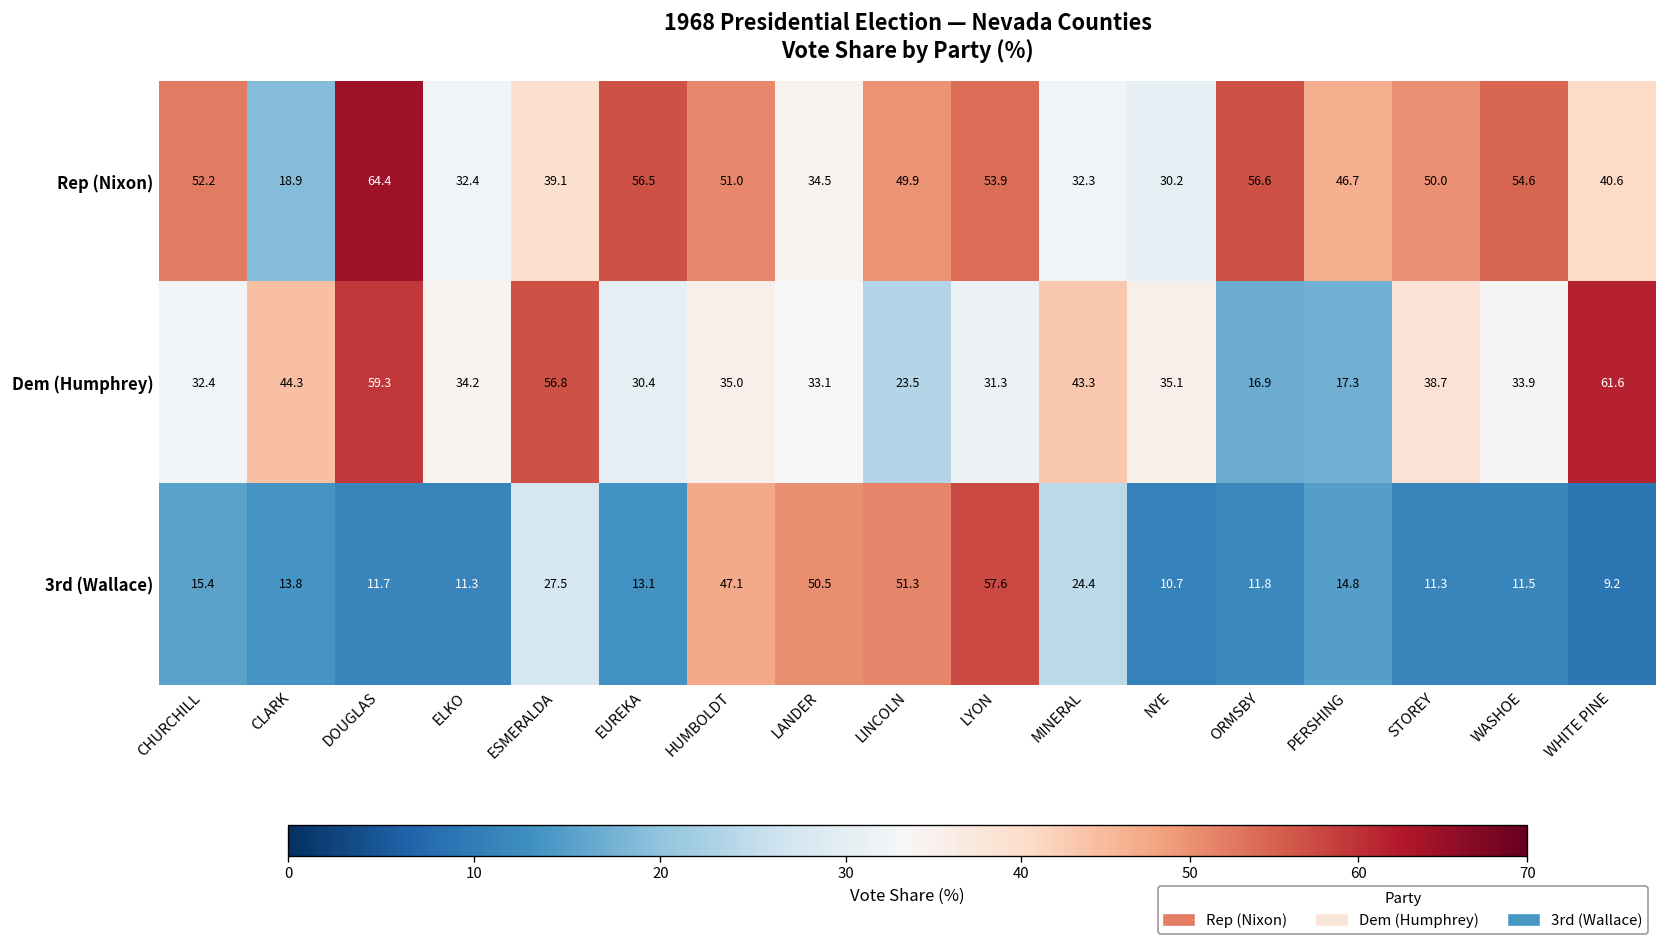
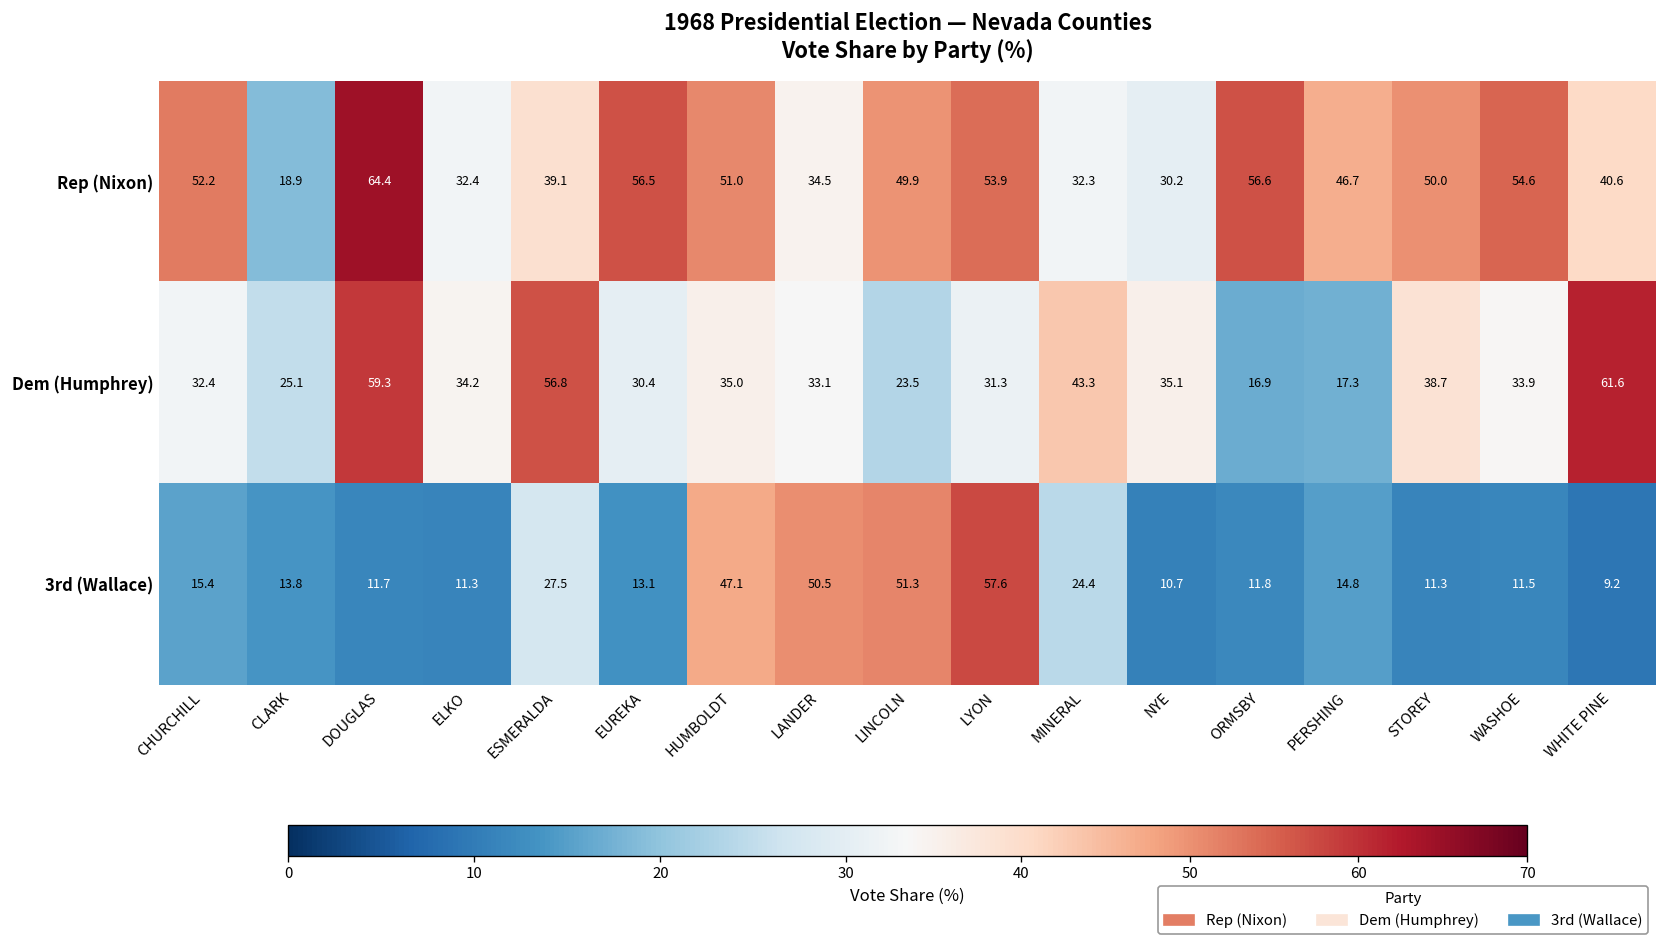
Dem (Humphrey), CLARK: 44.3 -> 25.1
